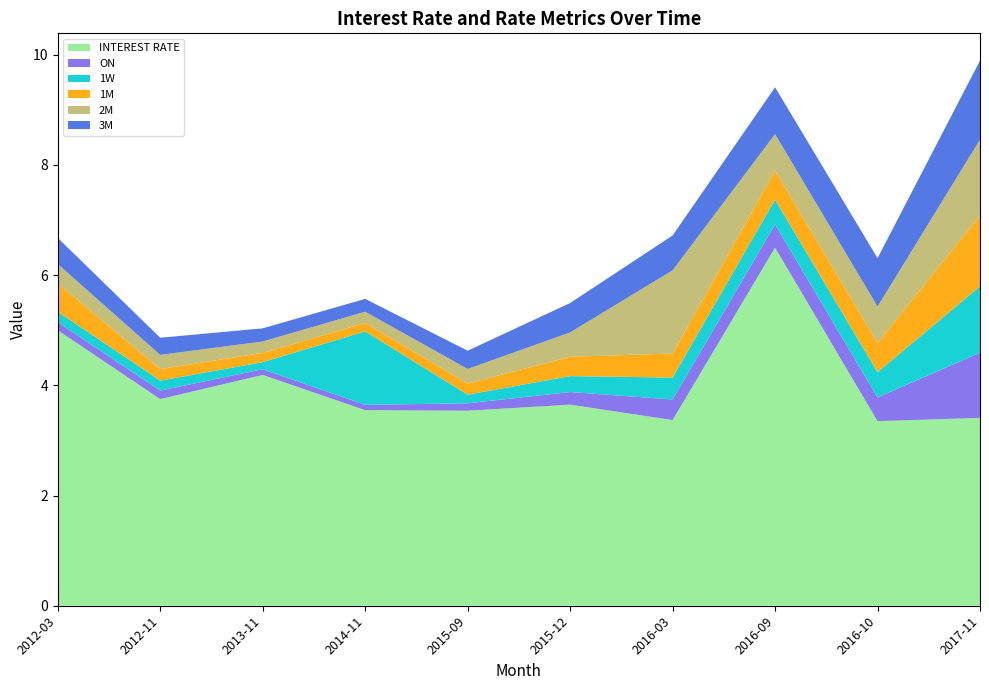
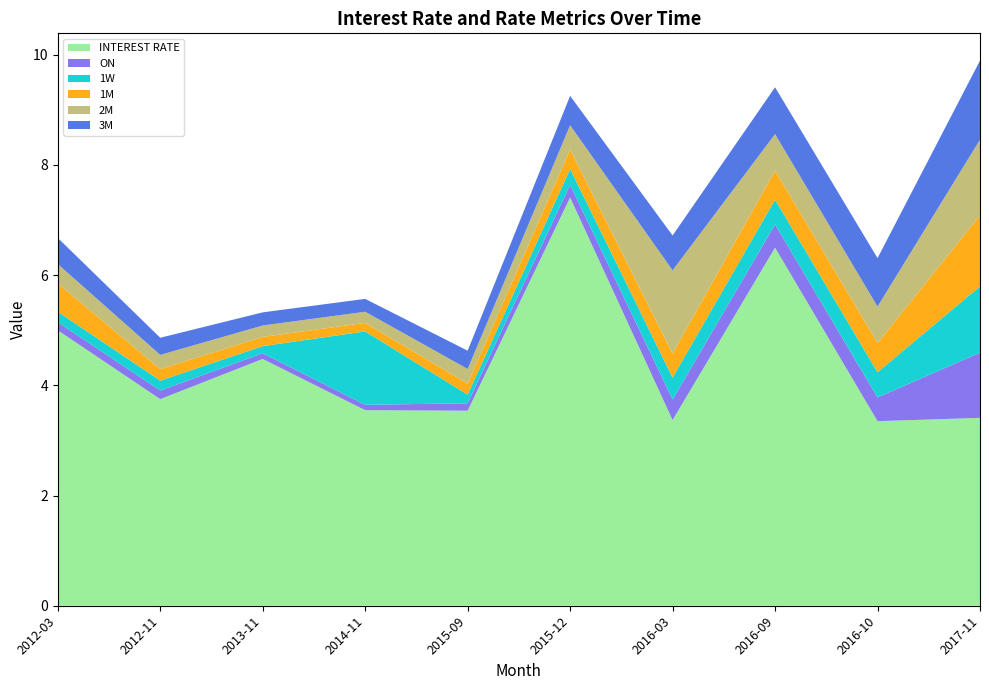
INTEREST RATE, 2013-11: 4.2 -> 4.5
INTEREST RATE, 2015-12: 3.7 -> 7.4
